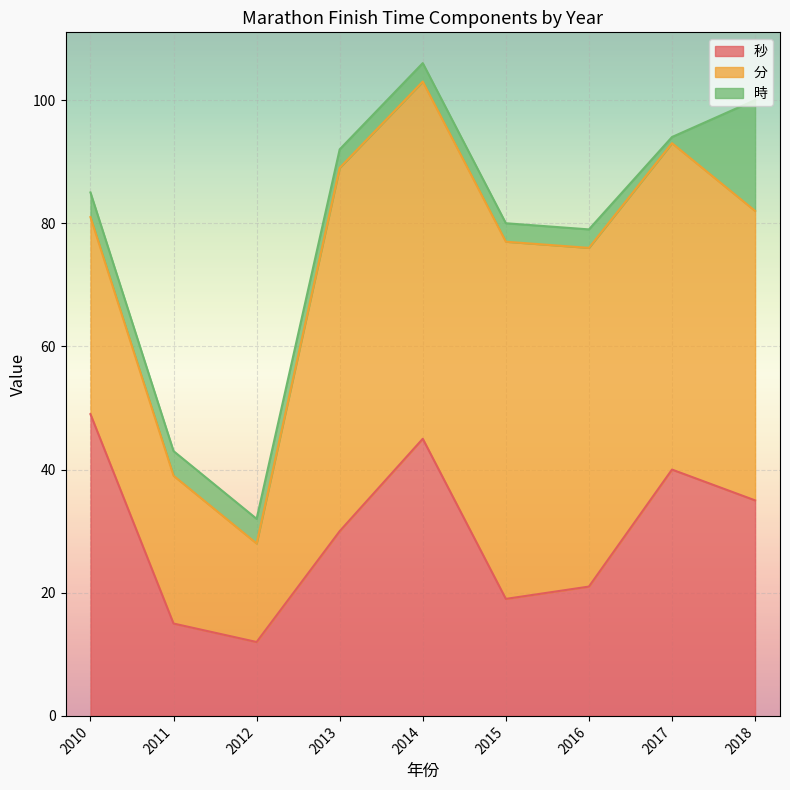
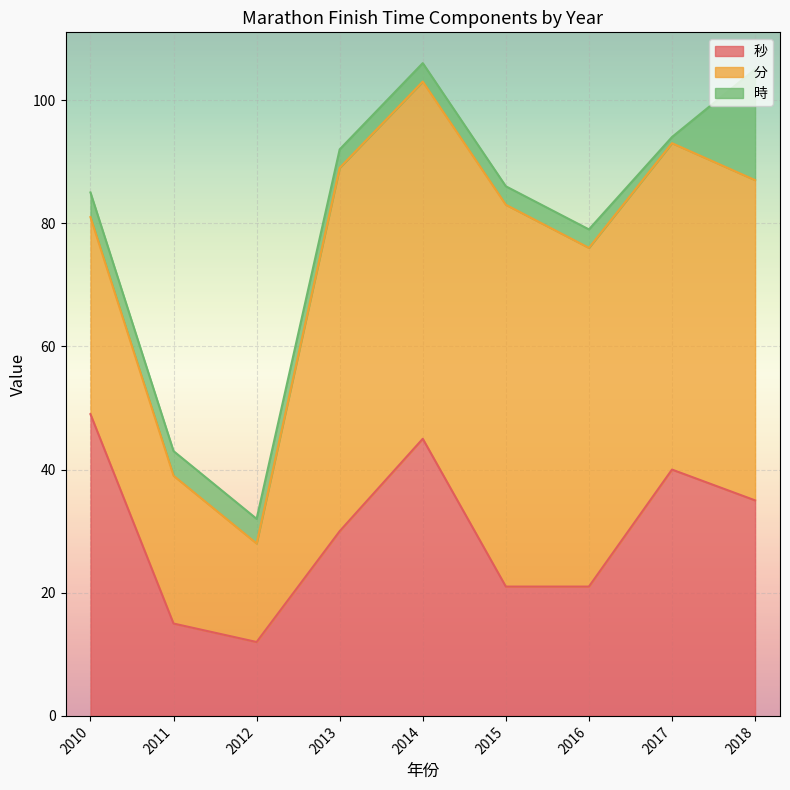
秒, 2015: 19 -> 21
分, 2015: 58 -> 62
分, 2018: 47 -> 52
